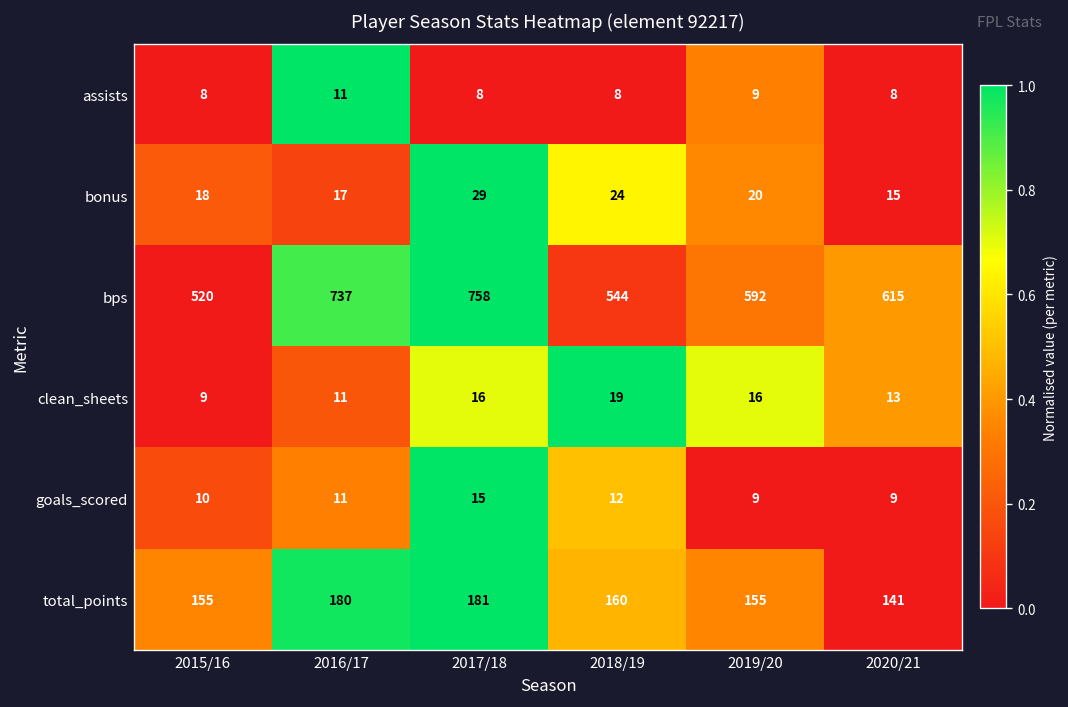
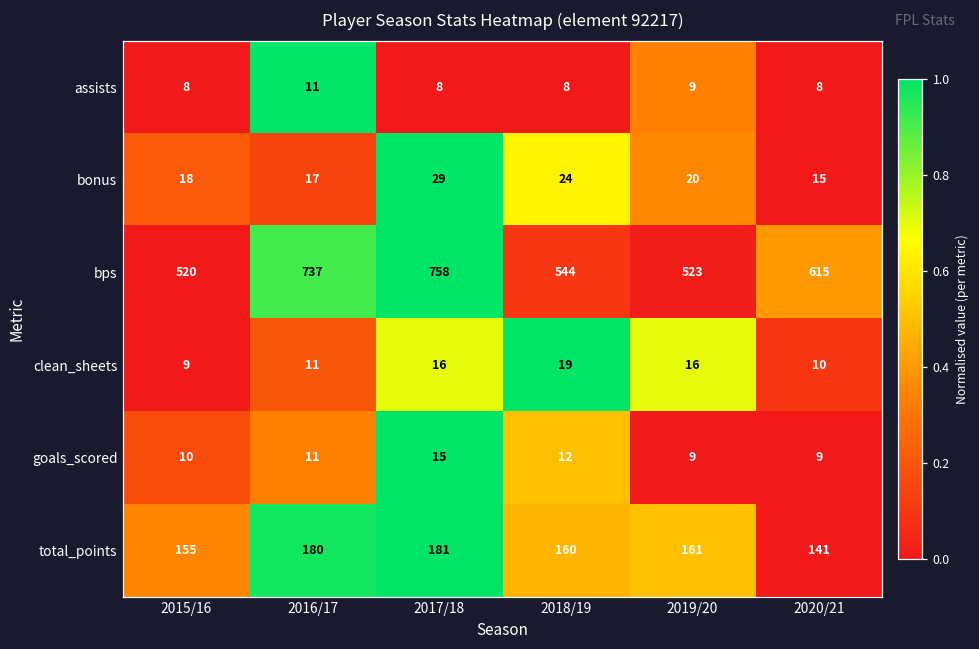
bps, 2019/20: 592 -> 523
clean_sheets, 2020/21: 13 -> 10
total_points, 2019/20: 155 -> 161
